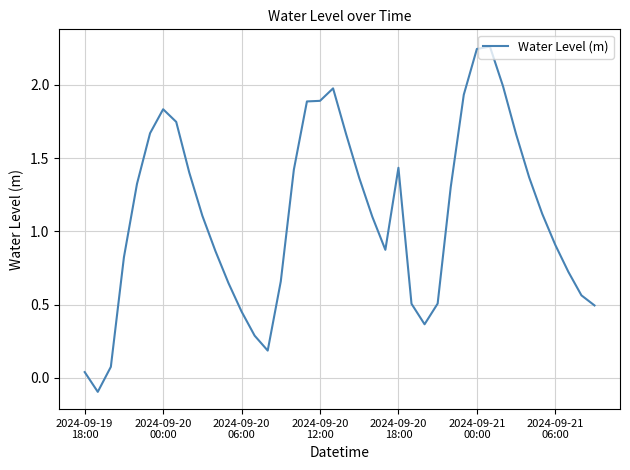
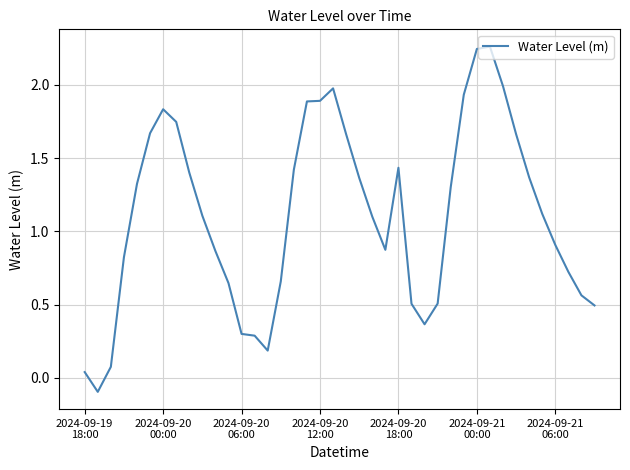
2024-09-20 06:00: 0.45 -> 0.30
